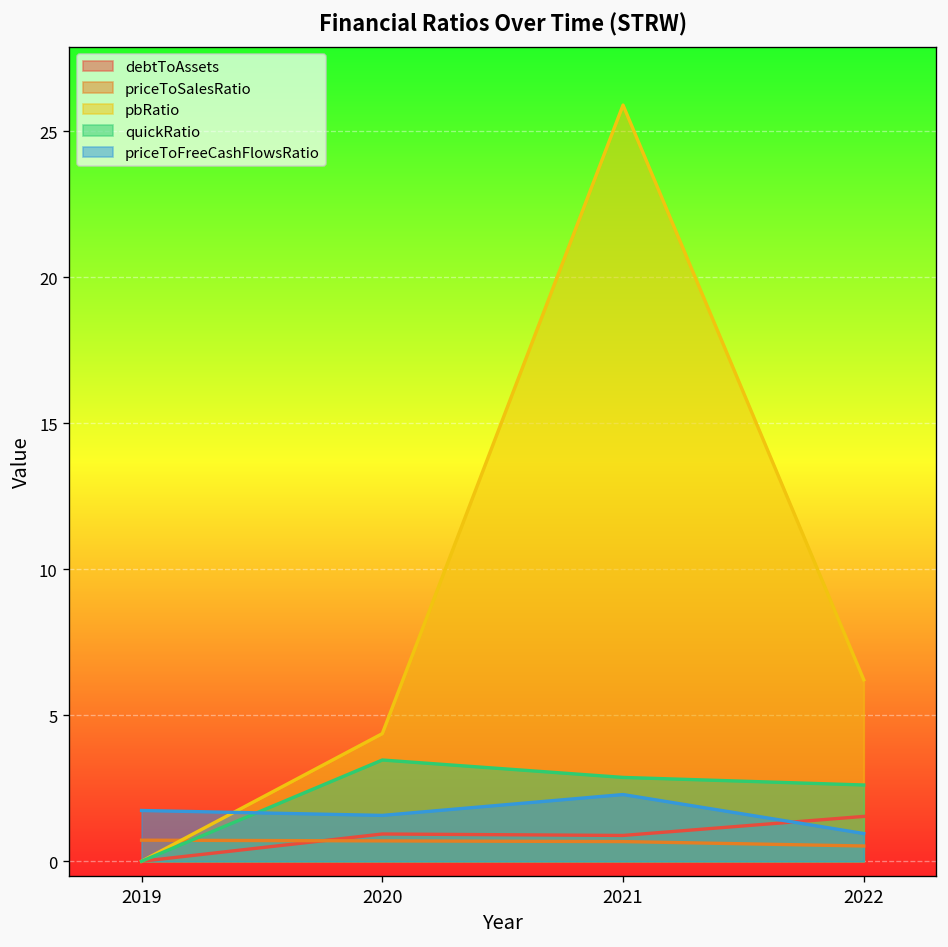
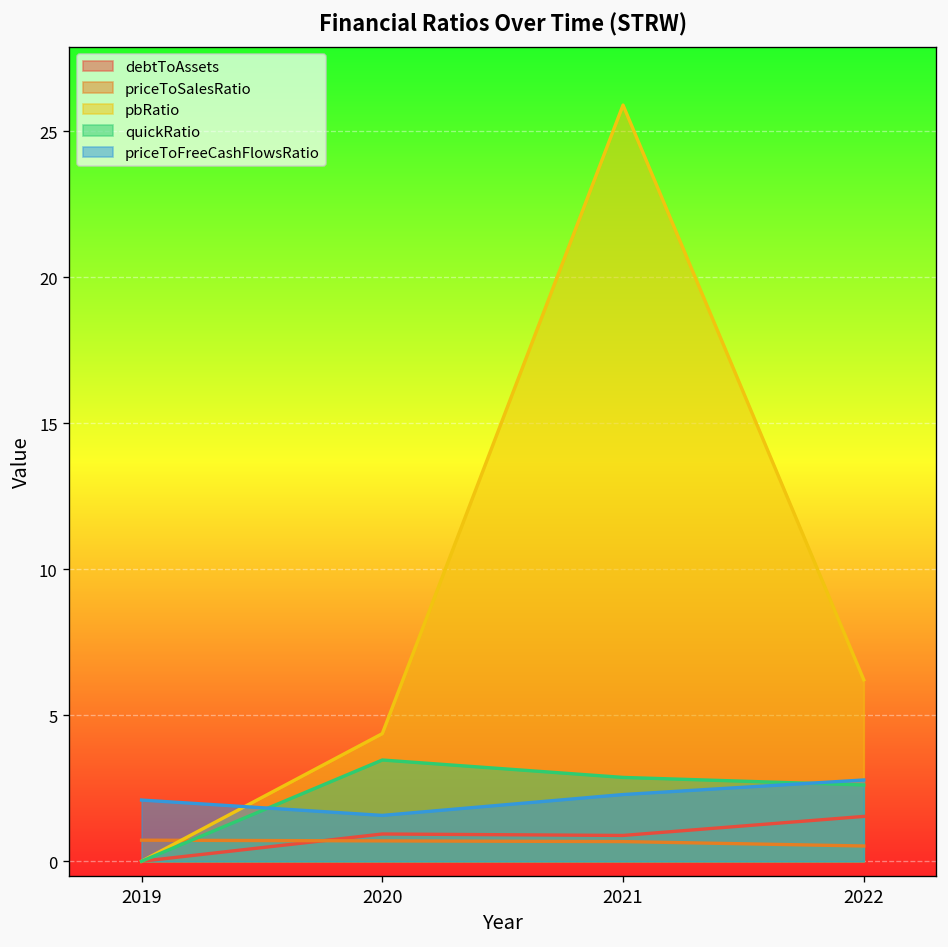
priceToFreeCashFlowsRatio, 2019: 1.7 -> 2.1
priceToFreeCashFlowsRatio, 2022: 1.0 -> 2.8
